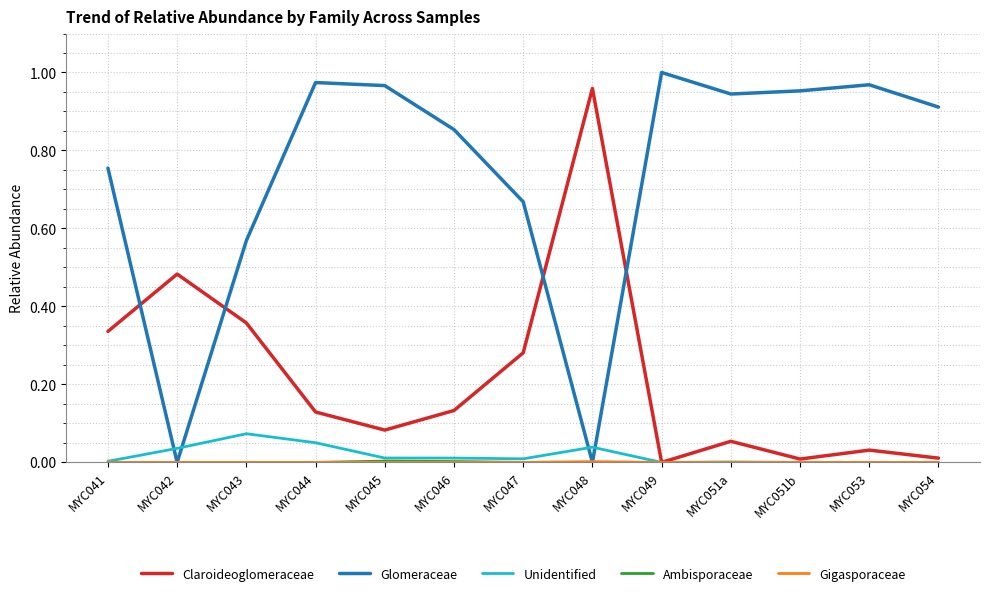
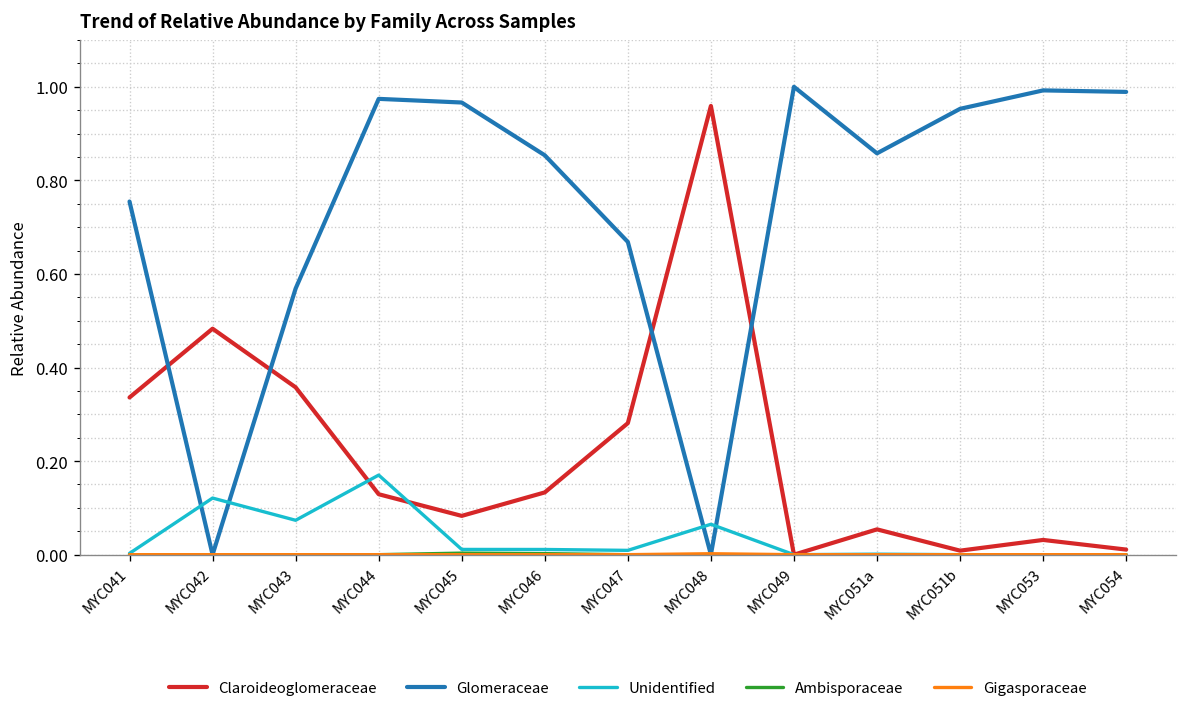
Unidentified, MYC042: 0.04 -> 0.12
Unidentified, MYC044: 0.05 -> 0.17
Unidentified, MYC048: 0.04 -> 0.07
Glomeraceae, MYC051a: 0.94 -> 0.86
Glomeraceae, MYC053: 0.97 -> 0.99
Glomeraceae, MYC054: 0.91 -> 0.99
